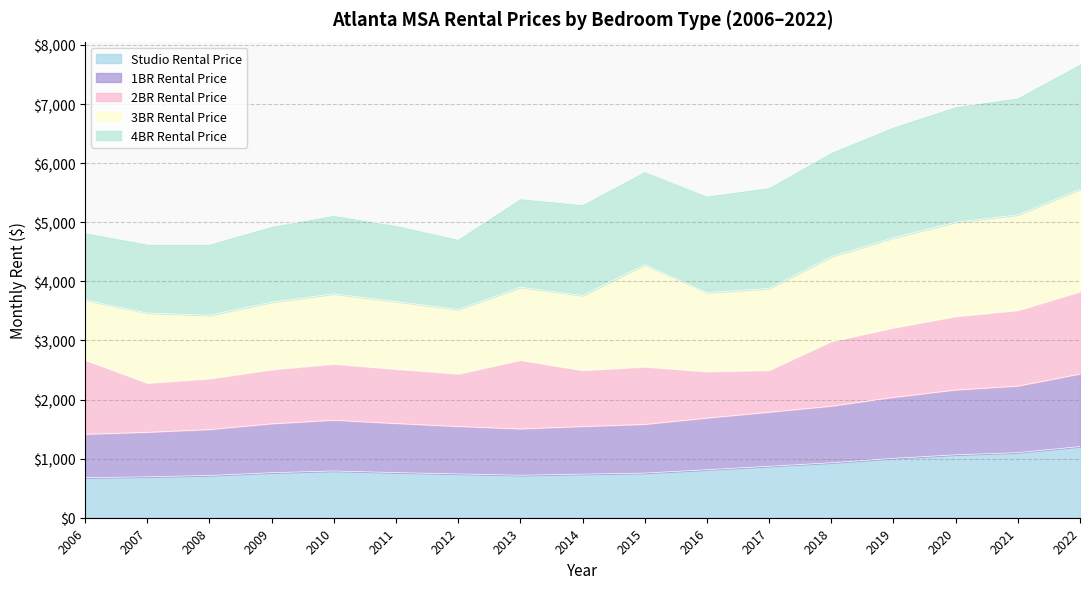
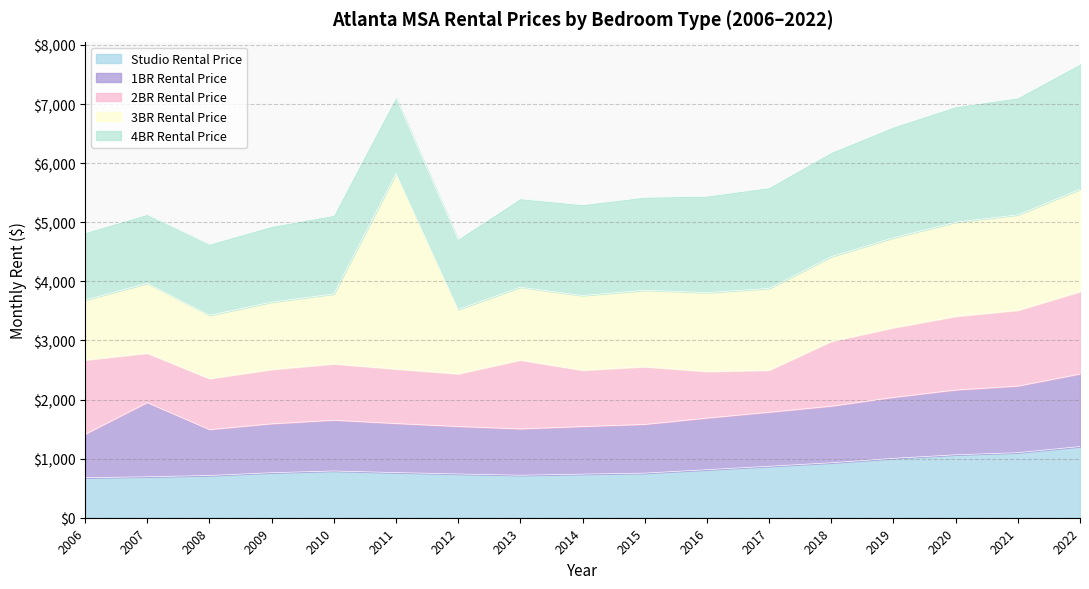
1BR Rental Price, 2007: $800 -> $1,300
3BR Rental Price, 2011: $1,100 -> $3,300
3BR Rental Price, 2015: $1,700 -> $1,300
